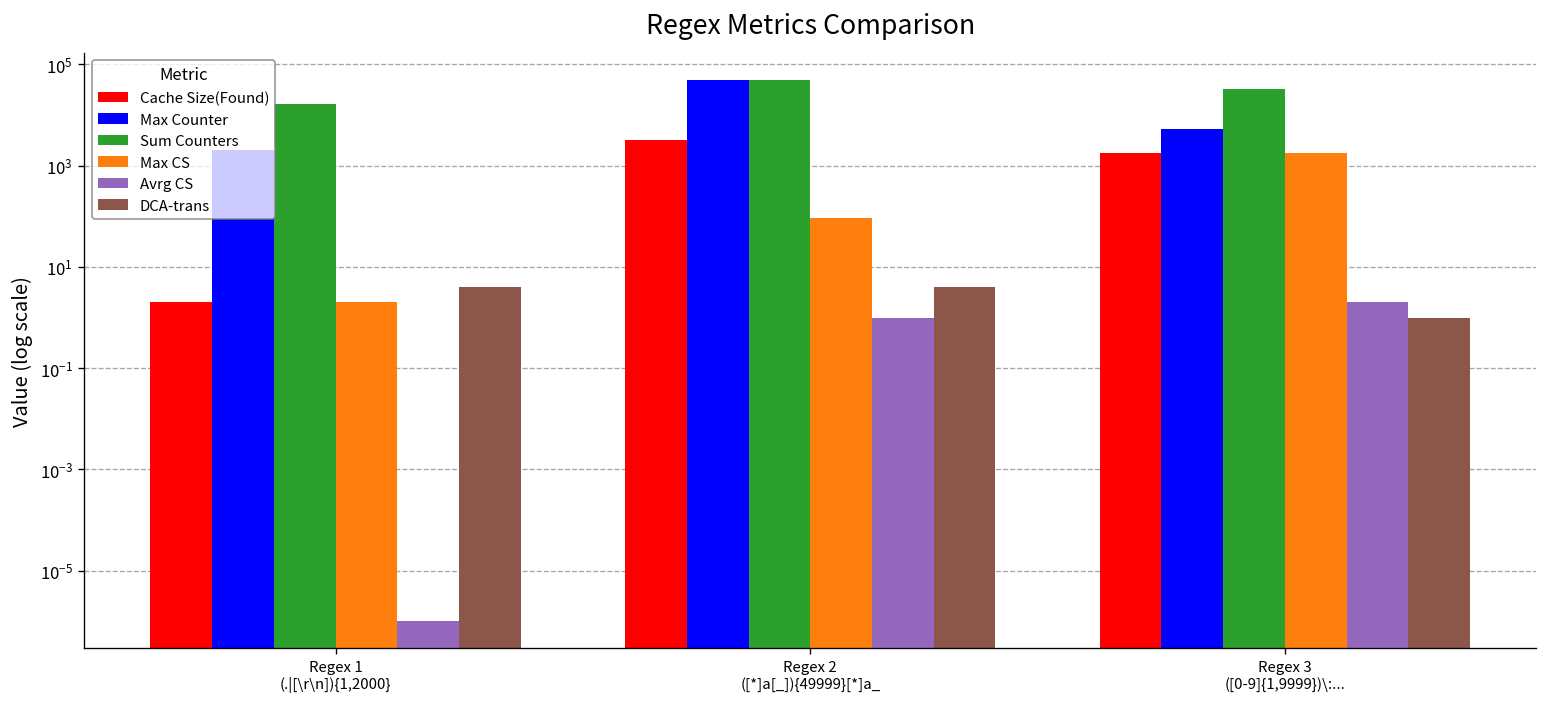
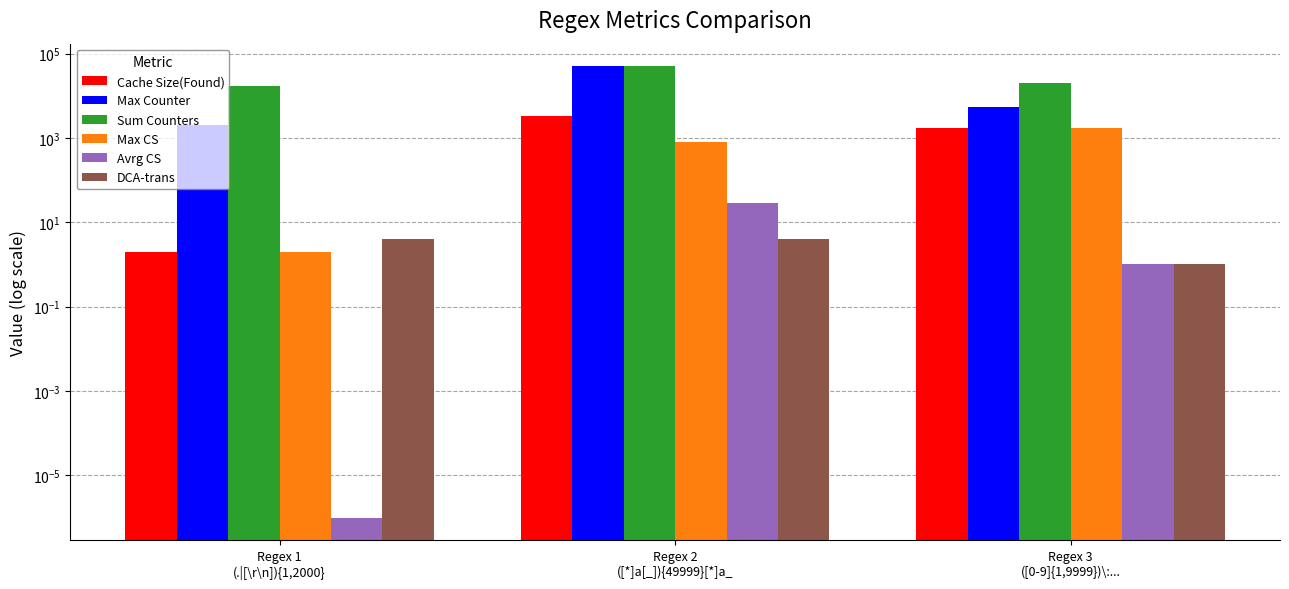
Max CS, Regex 2 ([*]a[_]){49999}[*]a_: 90 -> 800
Avrg CS, Regex 2 ([*]a[_]){49999}[*]a_: 1 -> 30
Sum Counters, Regex 3 ([0-9]{1,9999})\:...: 30000 -> 20000
Avrg CS, Regex 3 ([0-9]{1,9999})\:...: 2 -> 1
